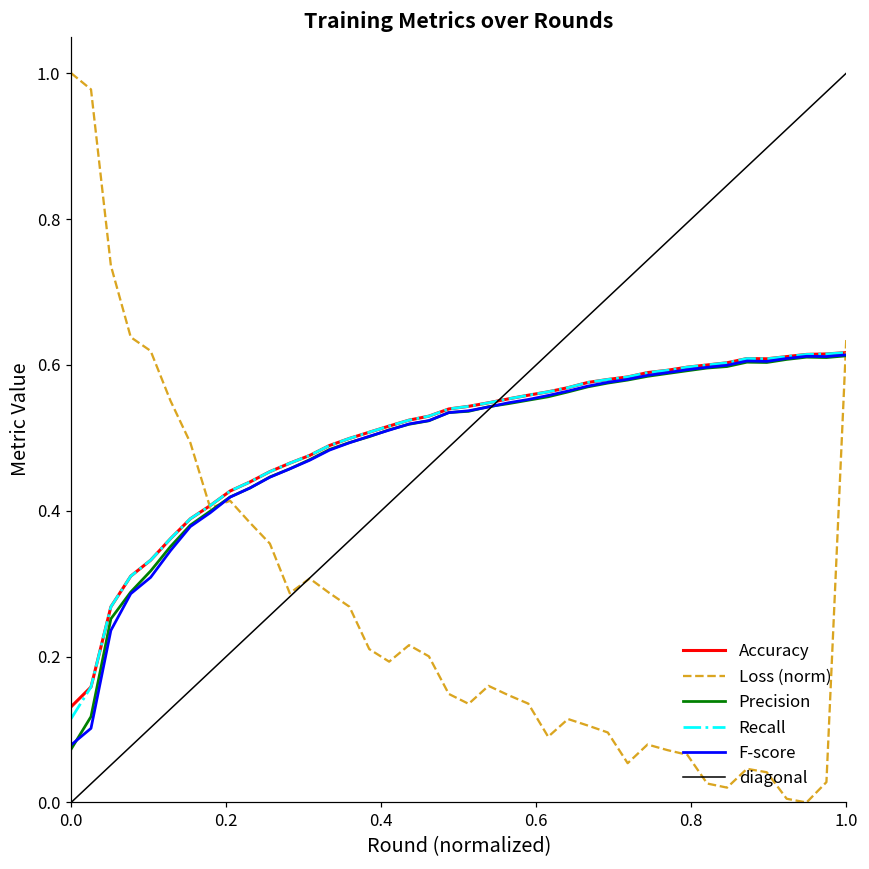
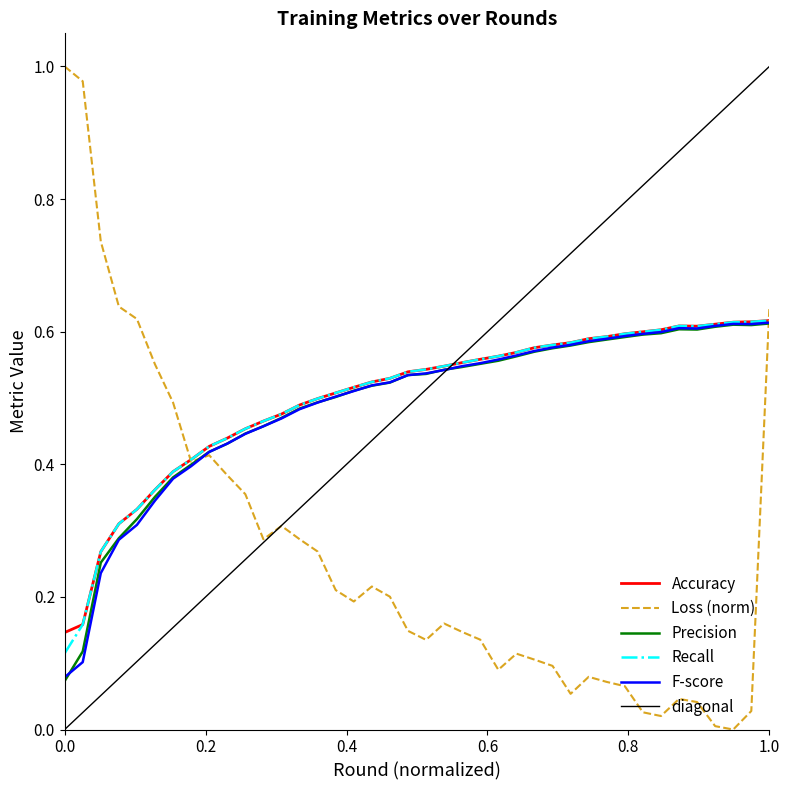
Accuracy, 0.0: 0.13 -> 0.15
